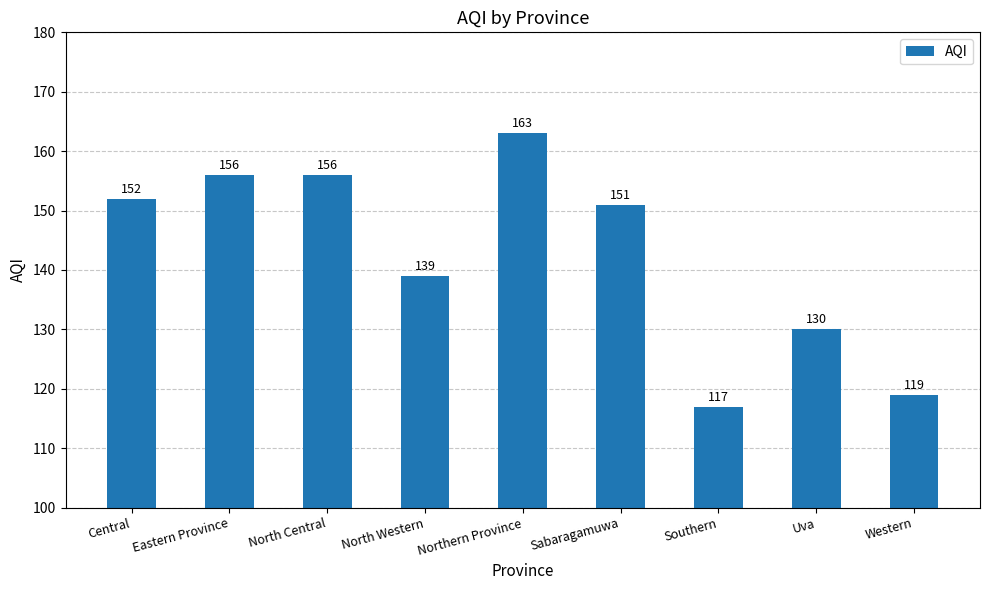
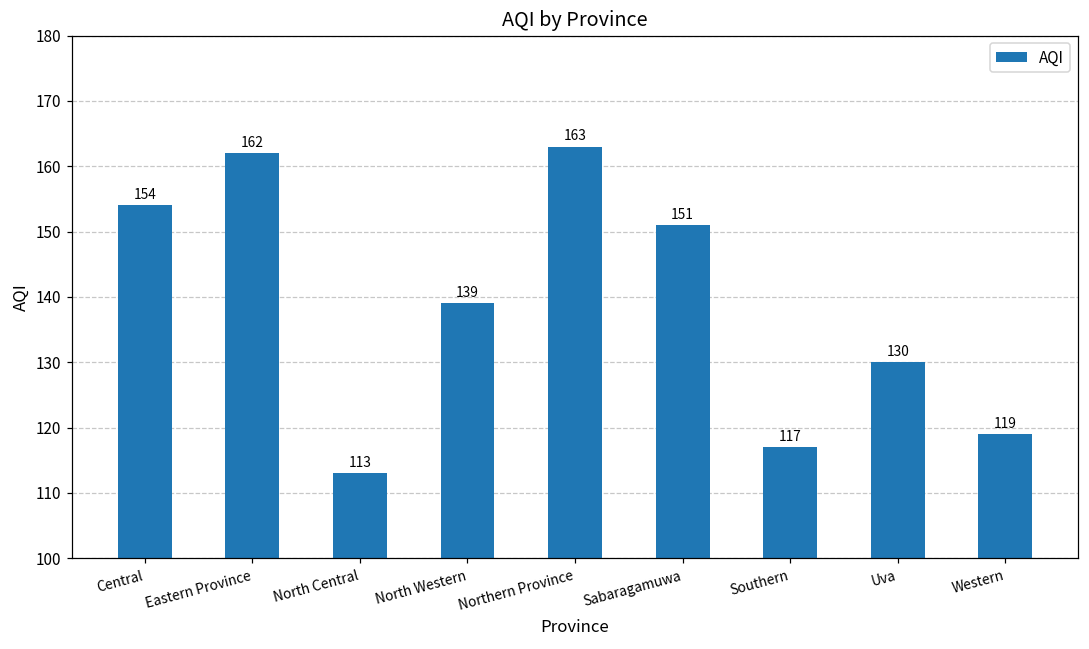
Central: 152 -> 154
Eastern Province: 156 -> 162
North Central: 156 -> 113
